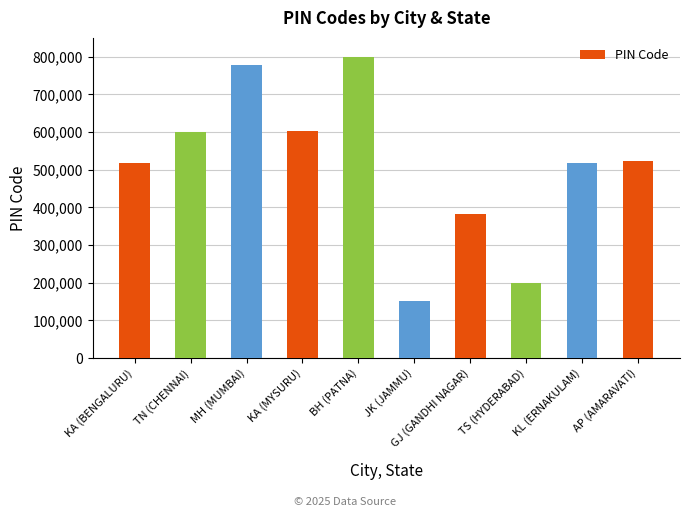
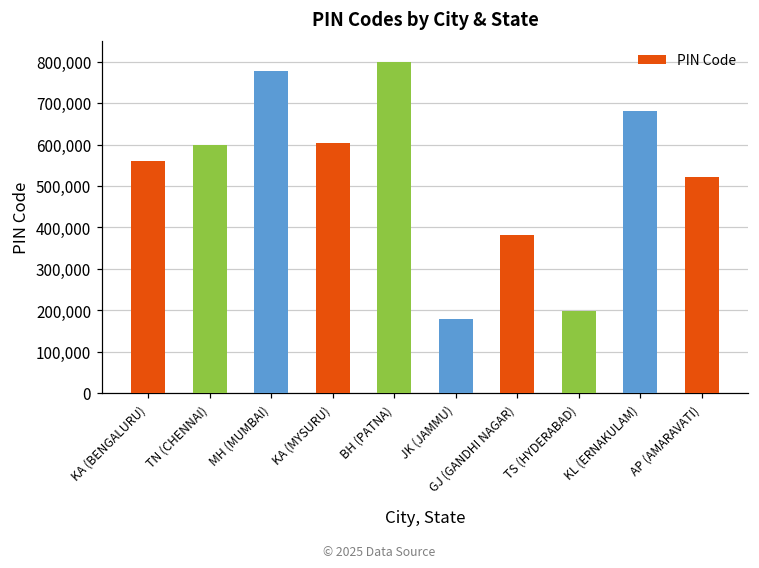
KA (BENGALURU): 520,000 -> 560,000
JK (JAMMU): 150,000 -> 180,000
KL (ERNAKULAM): 520,000 -> 680,000
